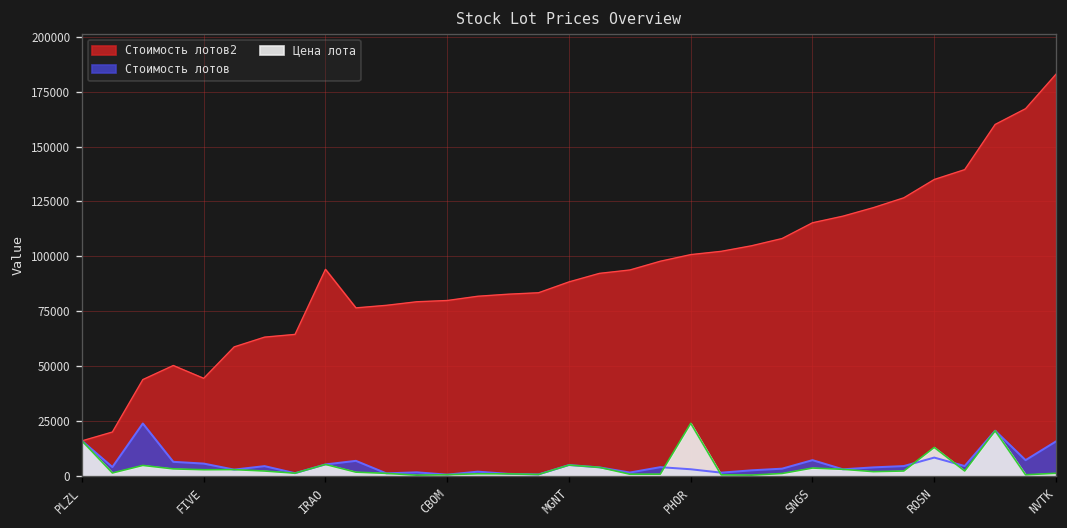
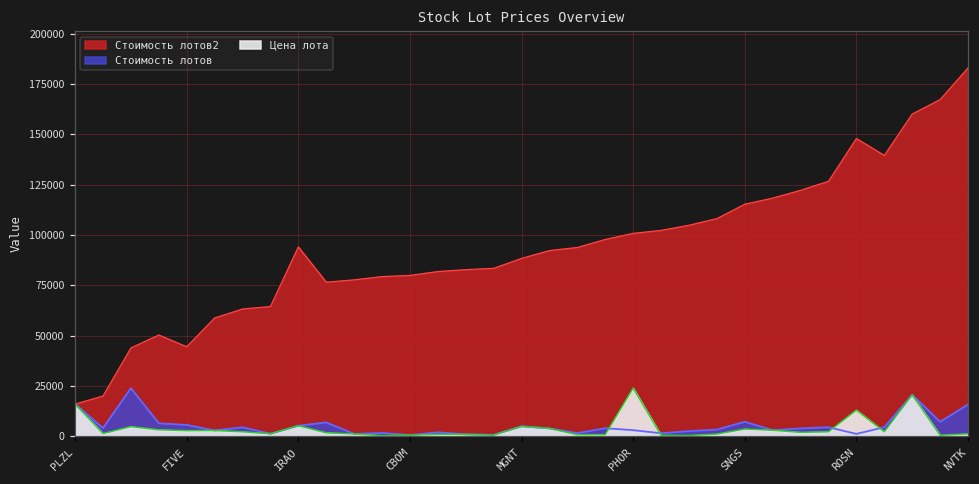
Стоимость лотов2, ROSN: 135000 -> 148000
Стоимость лотов, ROSN: 8000 -> 1000
